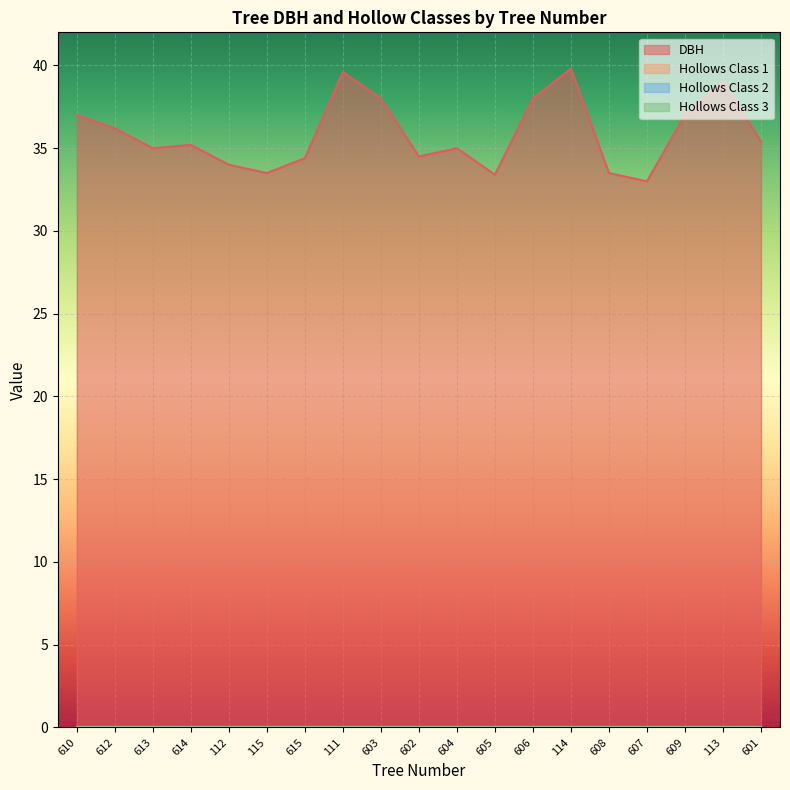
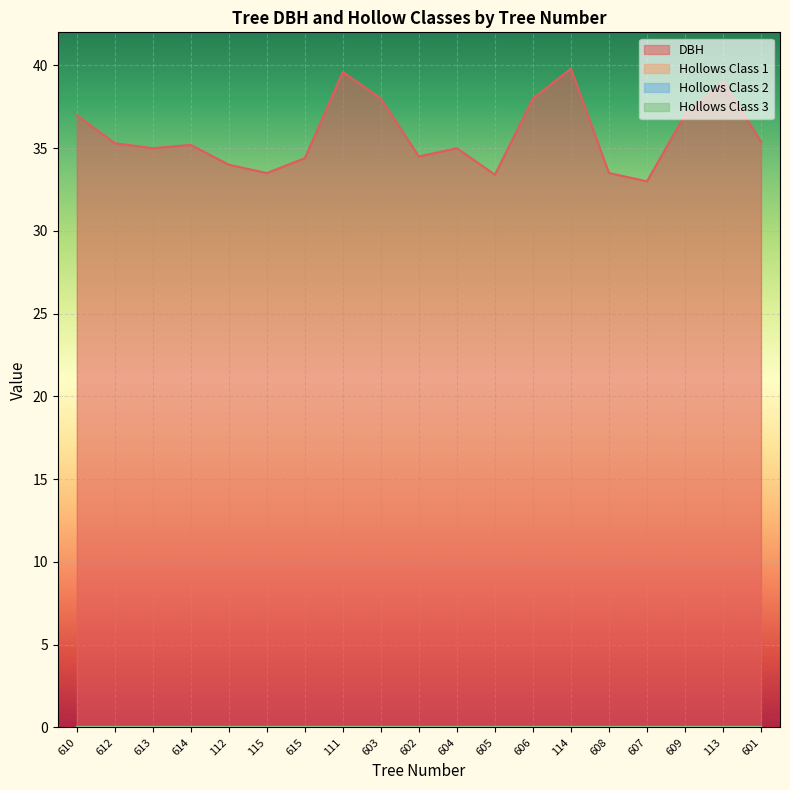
DBH, 612: 36.2 -> 35.3
